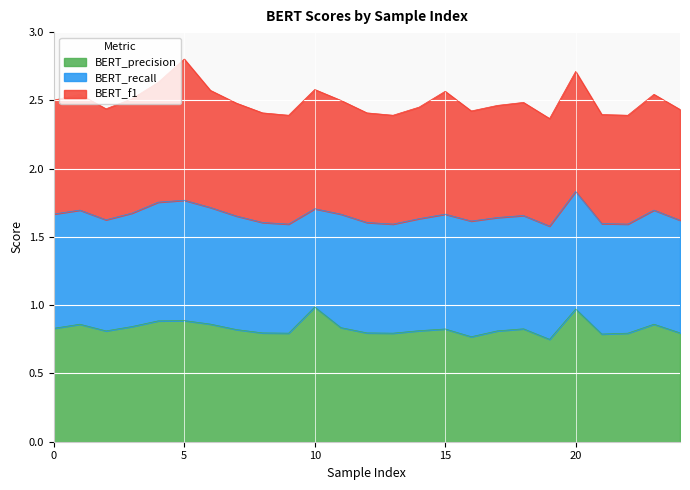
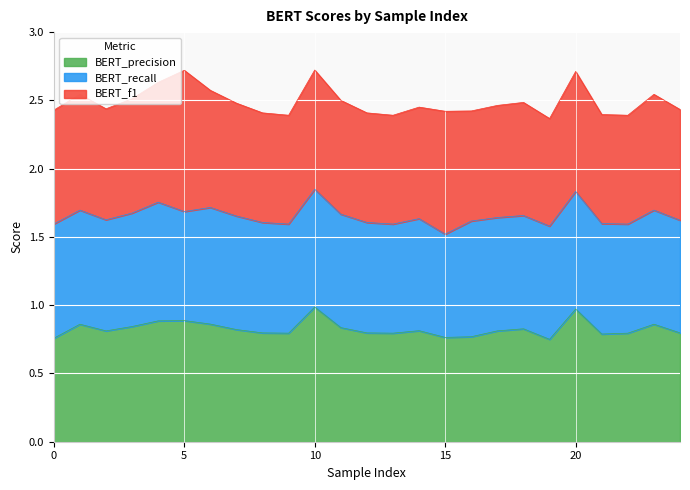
BERT_precision, 0: 0.83 -> 0.76
BERT_recall, 5: 0.88 -> 0.80
BERT_recall, 10: 0.72 -> 0.86
BERT_precision, 15: 0.83 -> 0.76
BERT_recall, 15: 0.84 -> 0.76
